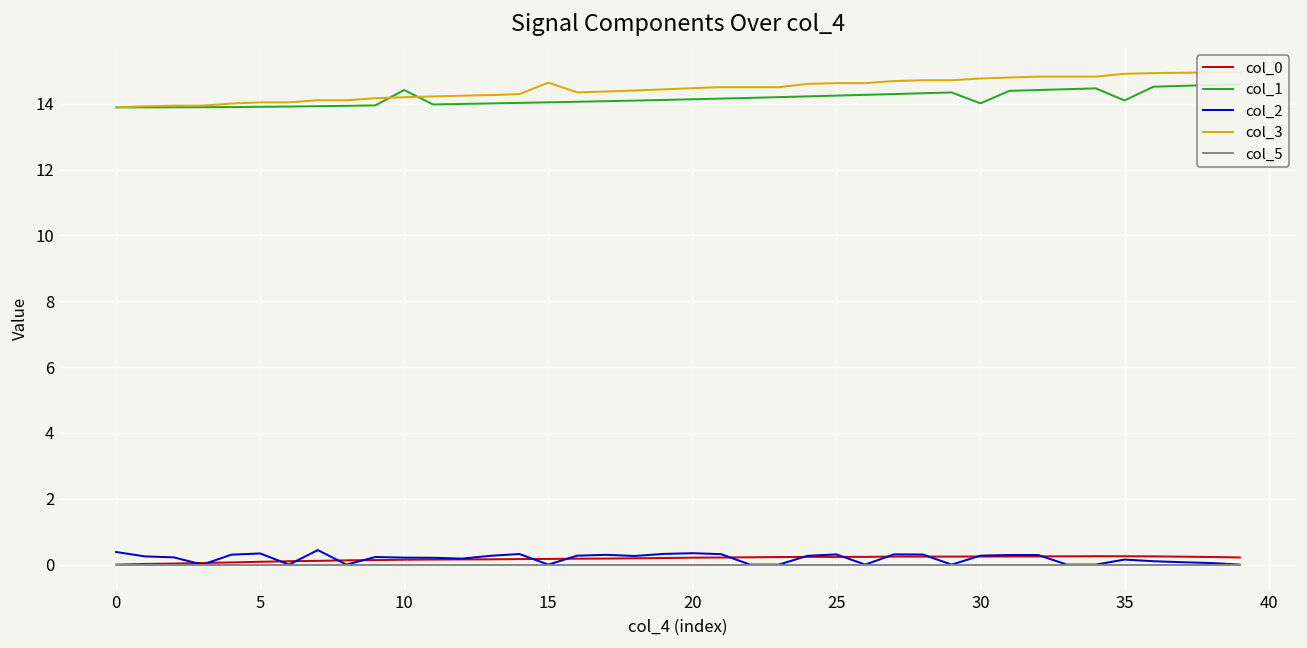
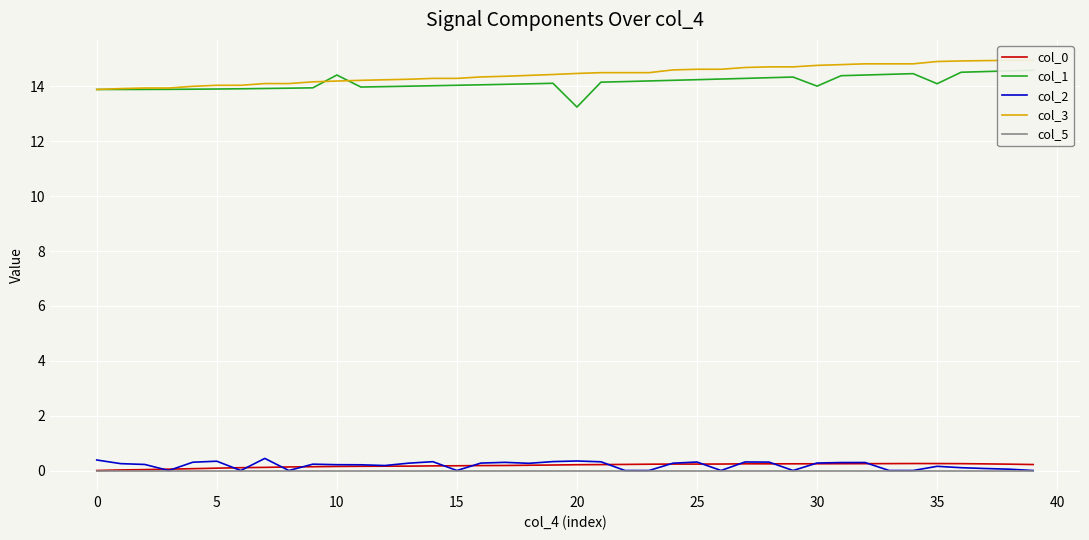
col_3, 15: 14.6 -> 14.3
col_1, 20: 14.1 -> 13.2
